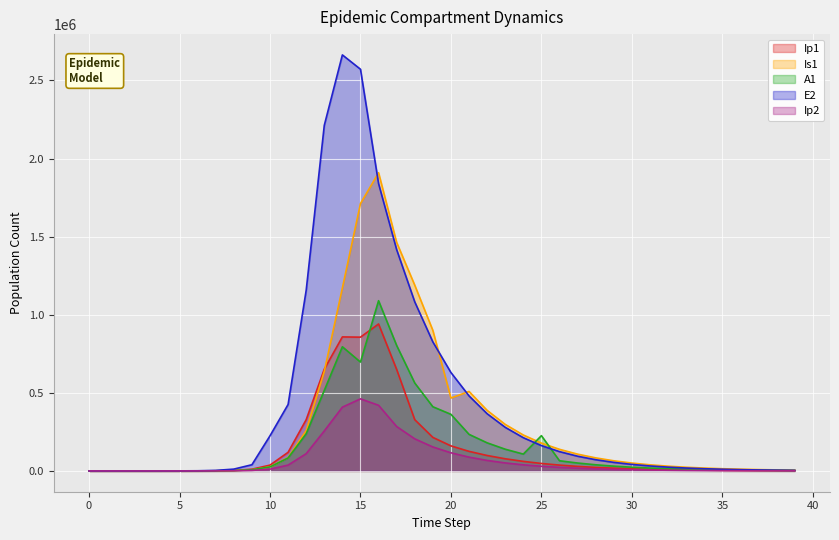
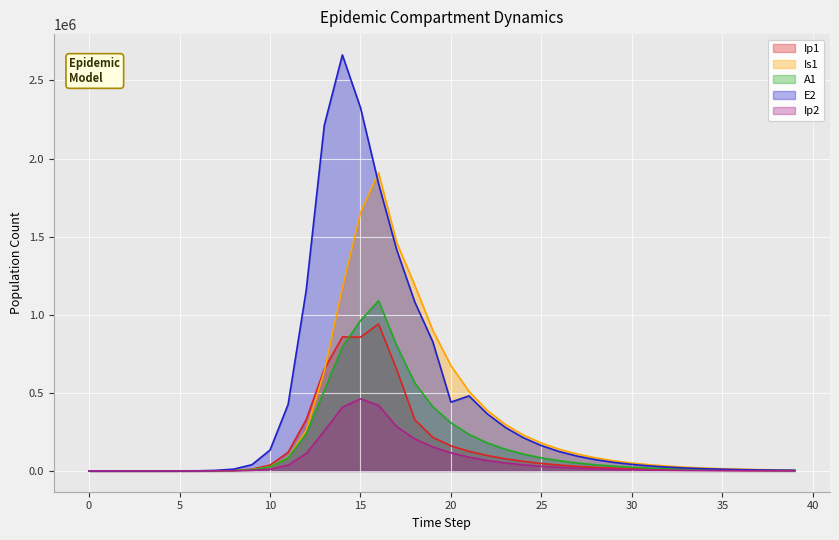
E2, 10: 220000 -> 130000
Is1, 15: 1710000 -> 1650000
A1, 15: 700000 -> 960000
E2, 15: 2570000 -> 2330000
Is1, 20: 470000 -> 670000
A1, 20: 360000 -> 310000
E2, 20: 630000 -> 440000
A1, 25: 230000 -> 80000
